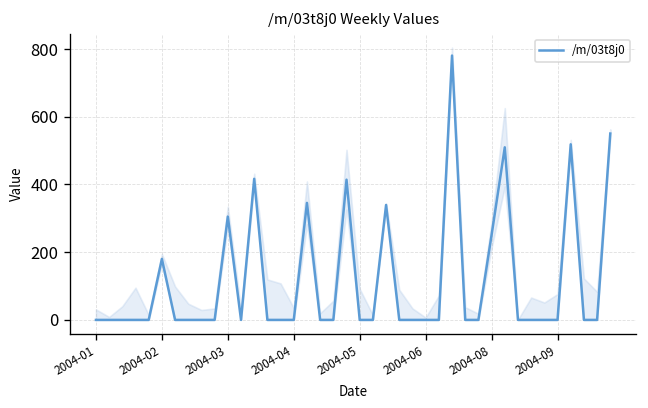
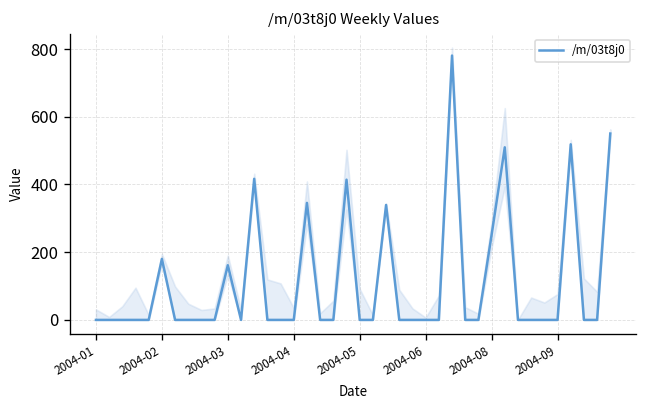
/m/03t8j0, 2004-03: 310 -> 160
